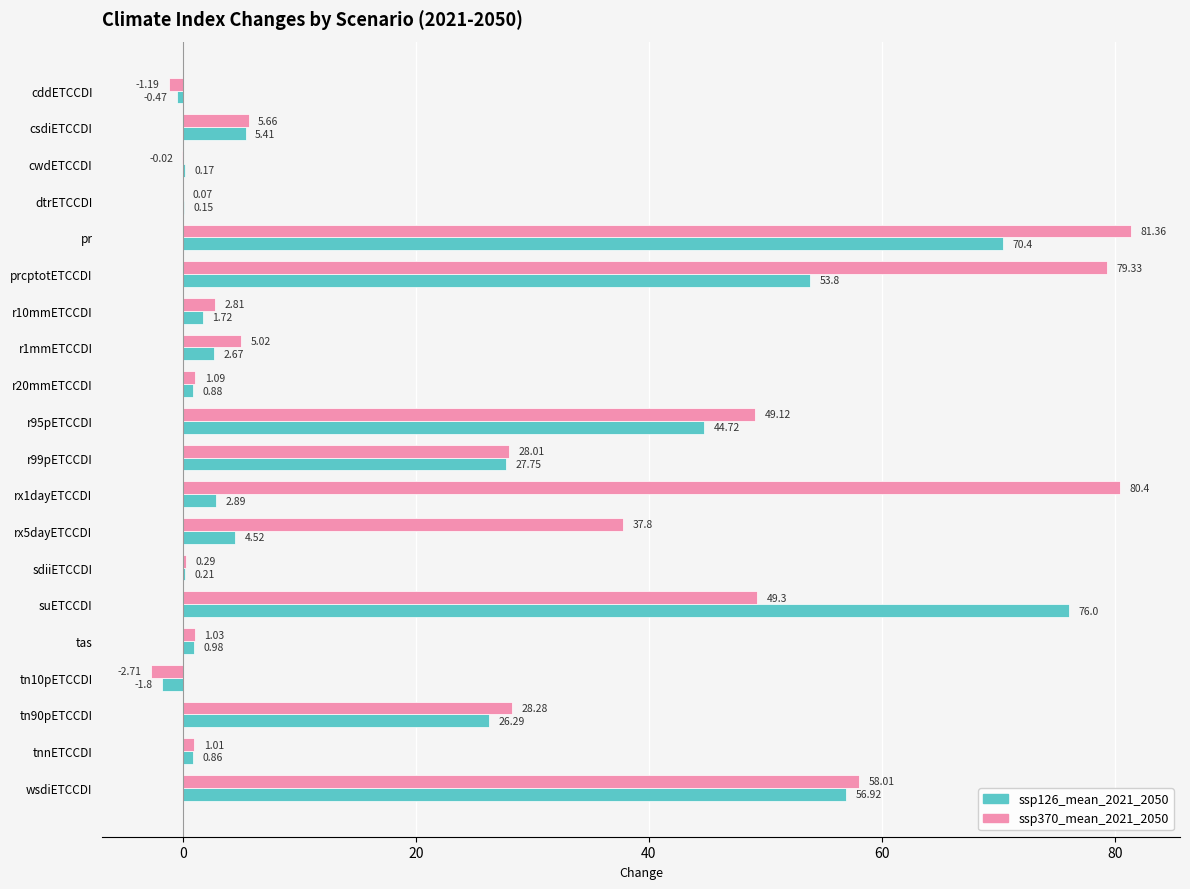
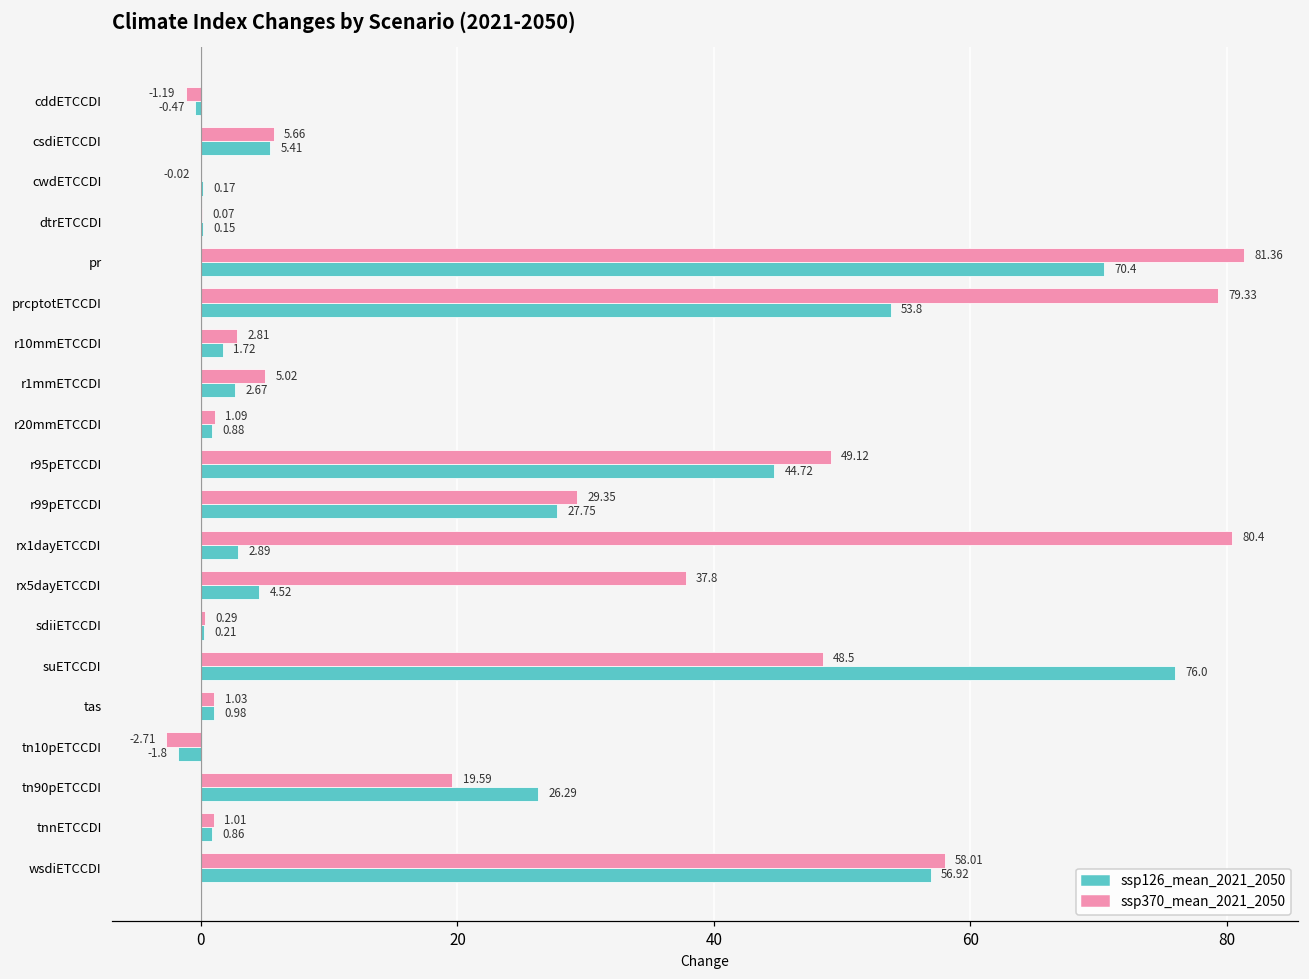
ssp370_mean_2021_2050, r99pETCCDI: 28.01 -> 29.35
ssp370_mean_2021_2050, suETCCDI: 49.3 -> 48.5
ssp370_mean_2021_2050, tn90pETCCDI: 28.28 -> 19.59
